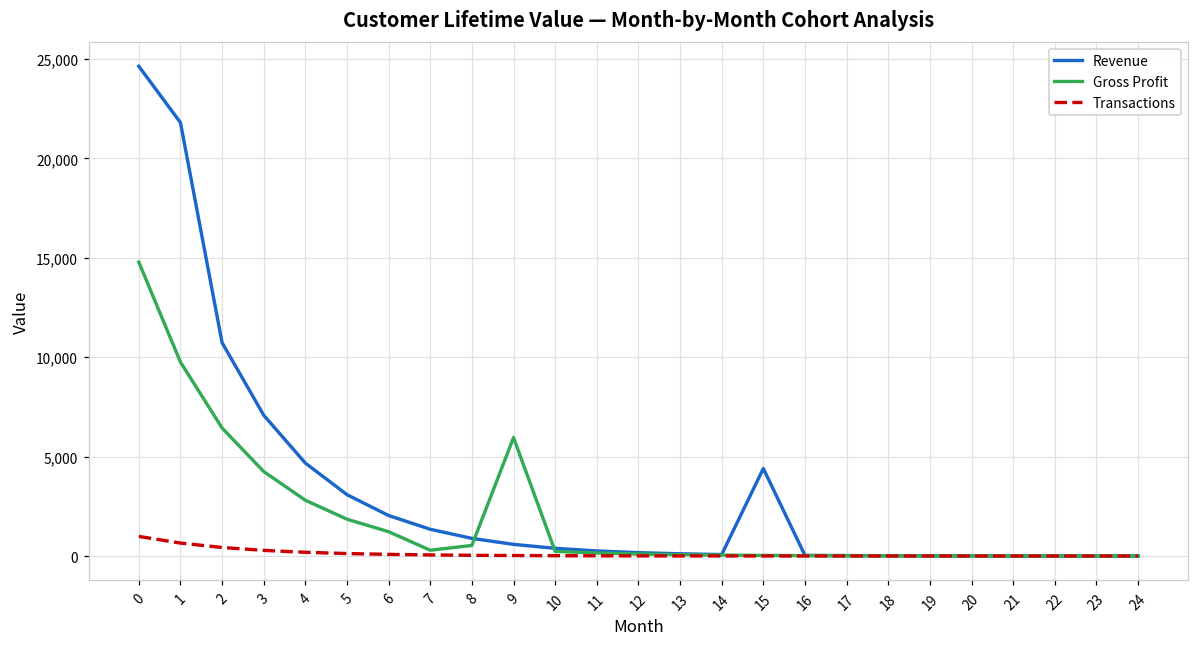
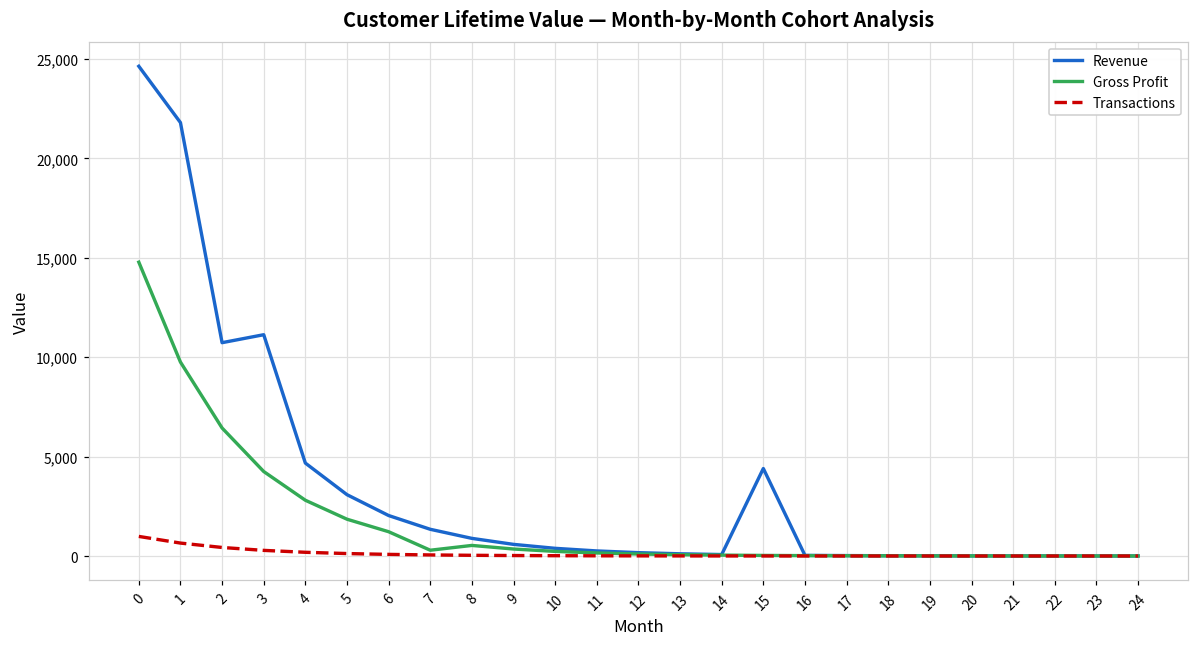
Revenue, 3: 7,100 -> 11,100
Gross Profit, 9: 6,000 -> 400
